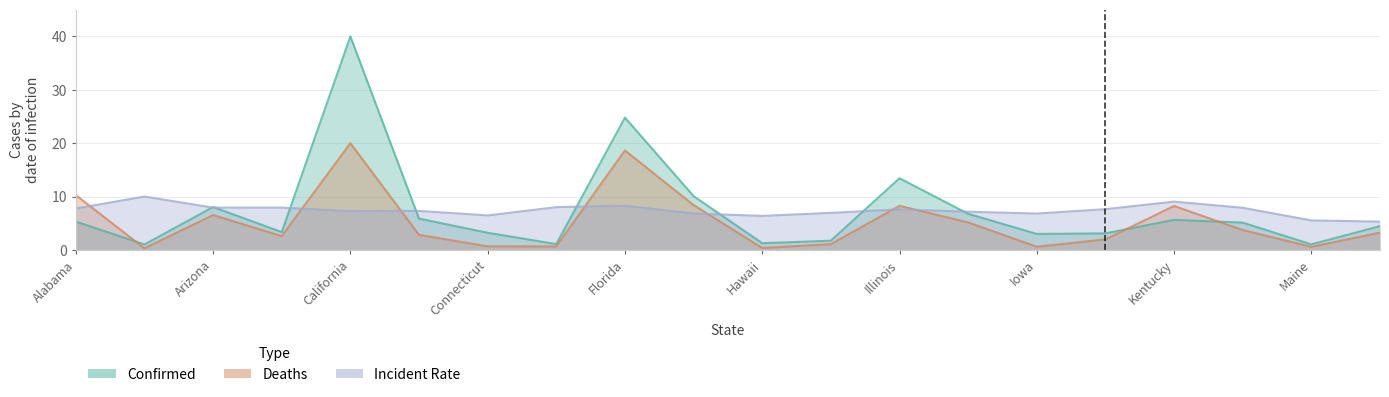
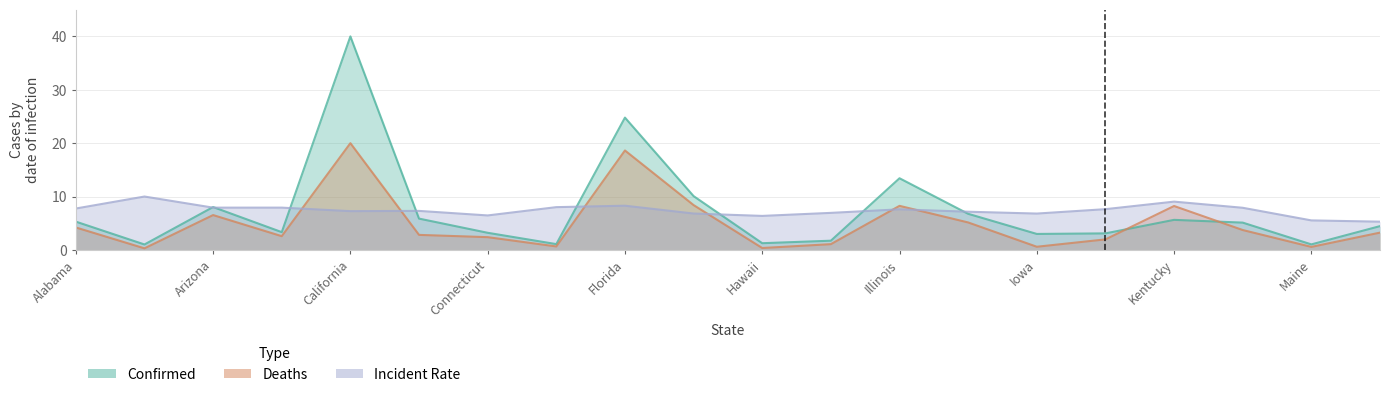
Deaths, Alabama: 10 -> 4
Deaths, Connecticut: 1 -> 2
